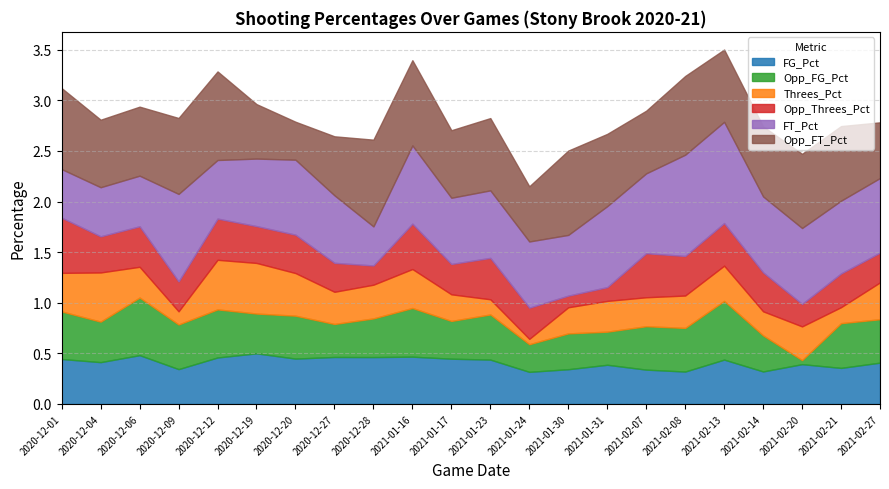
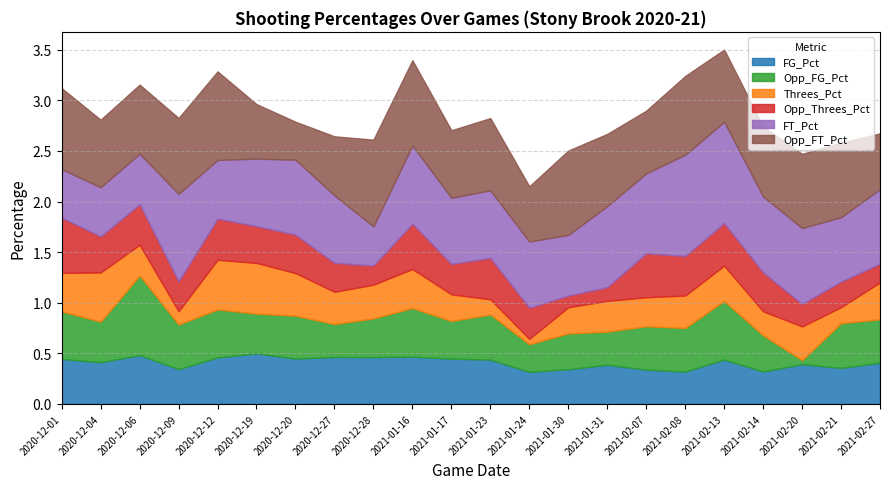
Opp_FG_Pct, 2020-12-06: 0.57 -> 0.79
Opp_Threes_Pct, 2021-02-21: 0.33 -> 0.25
FT_Pct, 2021-02-21: 0.72 -> 0.64
Opp_Threes_Pct, 2021-02-27: 0.29 -> 0.19
